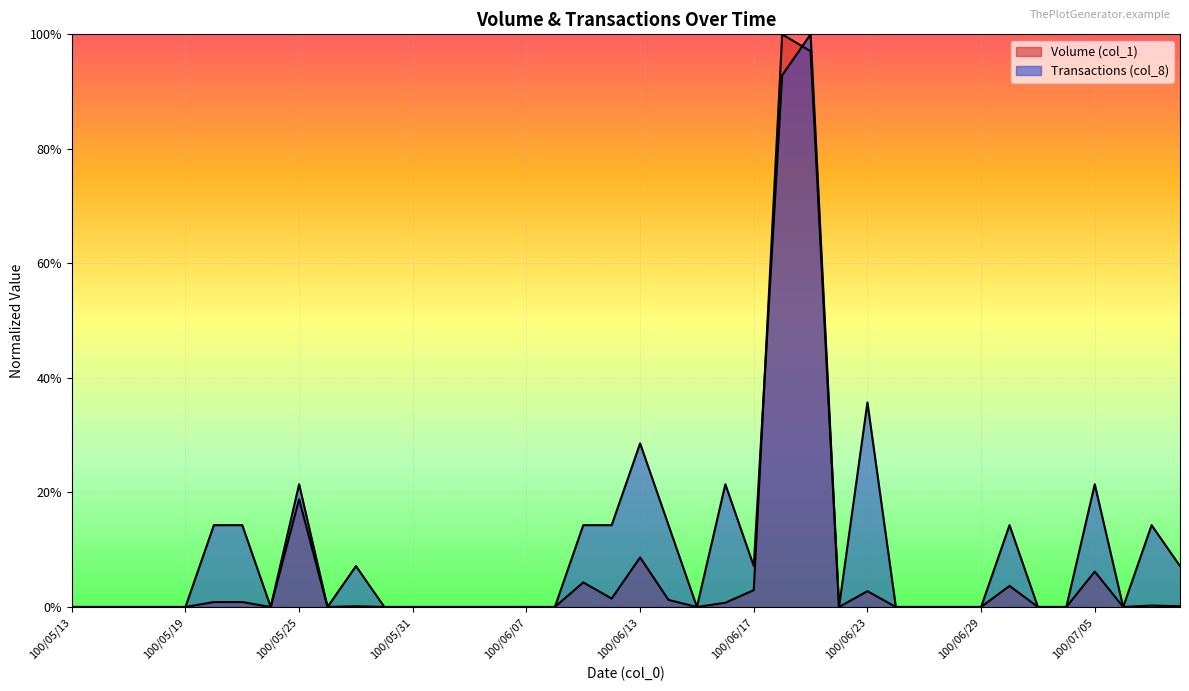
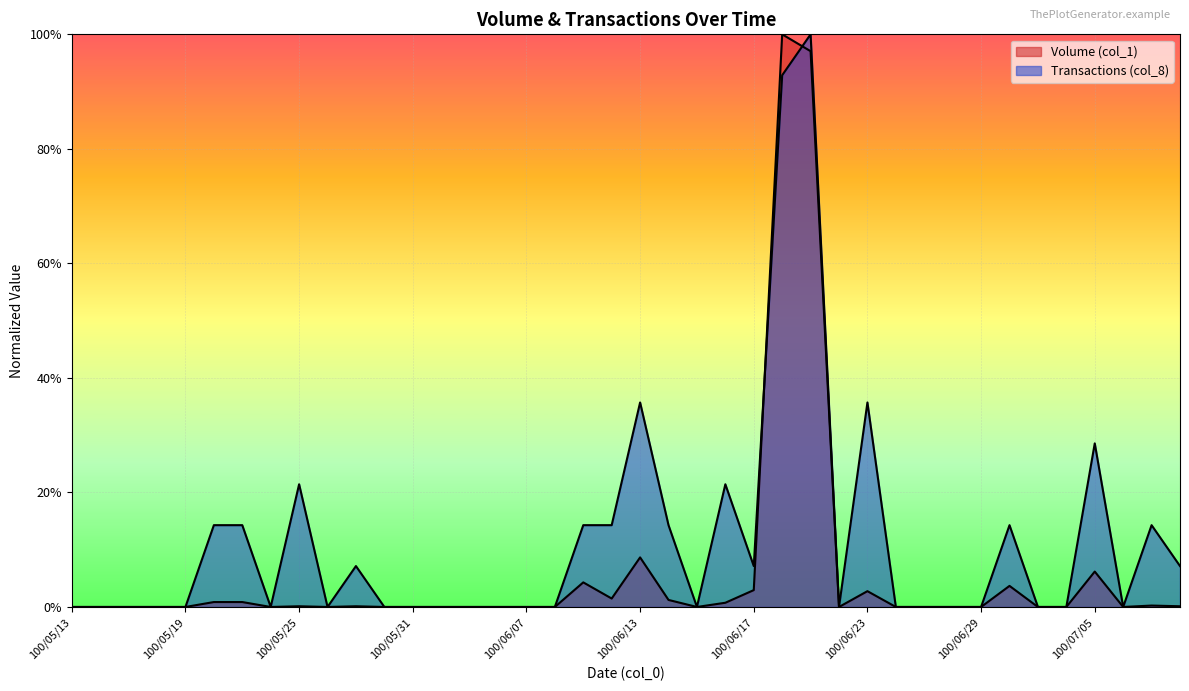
Volume (col_1), 100/05/25: 19% -> 0%
Transactions (col_8), 100/06/13: 29% -> 36%
Transactions (col_8), 100/07/05: 21% -> 29%
